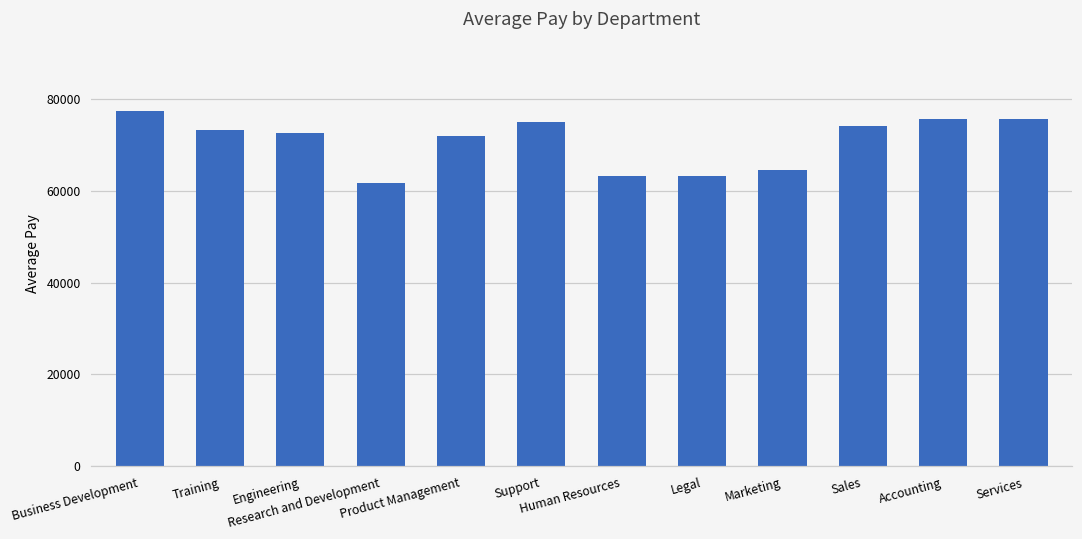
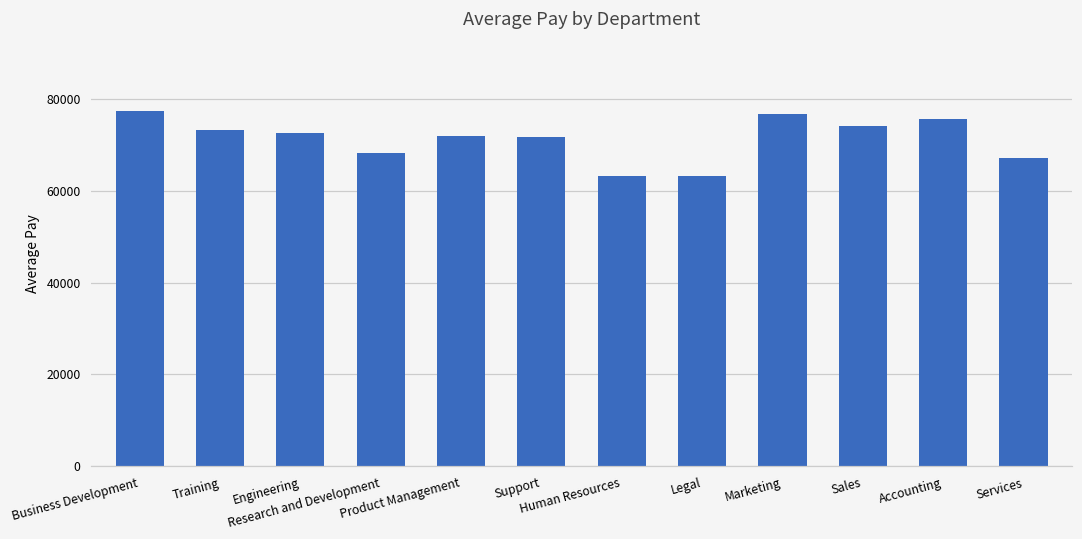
Research and Development: 62000 -> 68000
Support: 75000 -> 72000
Marketing: 64000 -> 77000
Services: 76000 -> 67000
